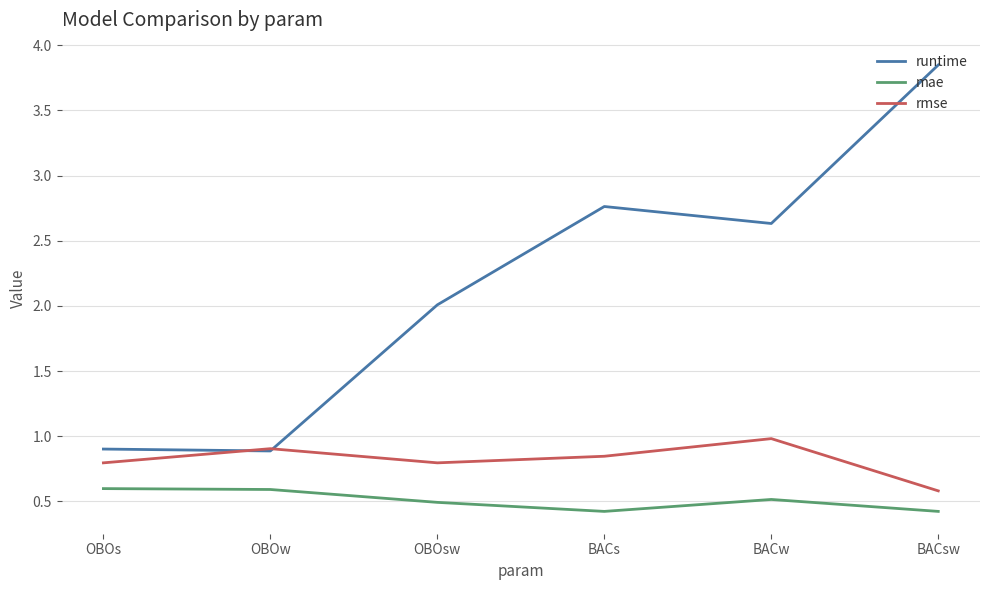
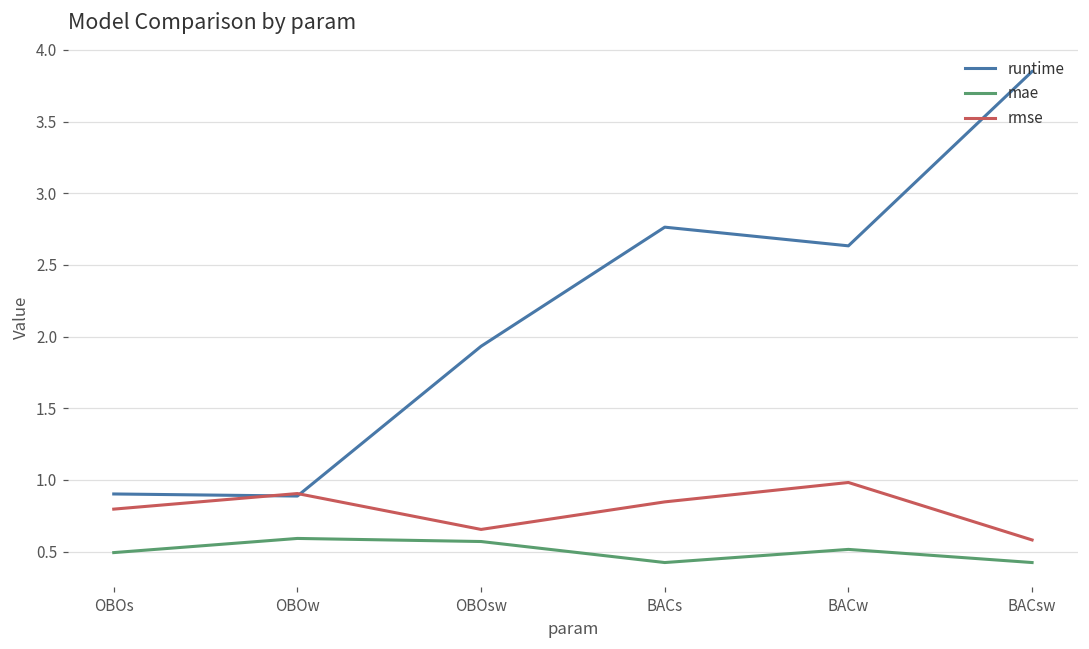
mae, OBOs: 0.60 -> 0.49
runtime, OBOsw: 2.01 -> 1.93
mae, OBOsw: 0.49 -> 0.57
rmse, OBOsw: 0.80 -> 0.65
